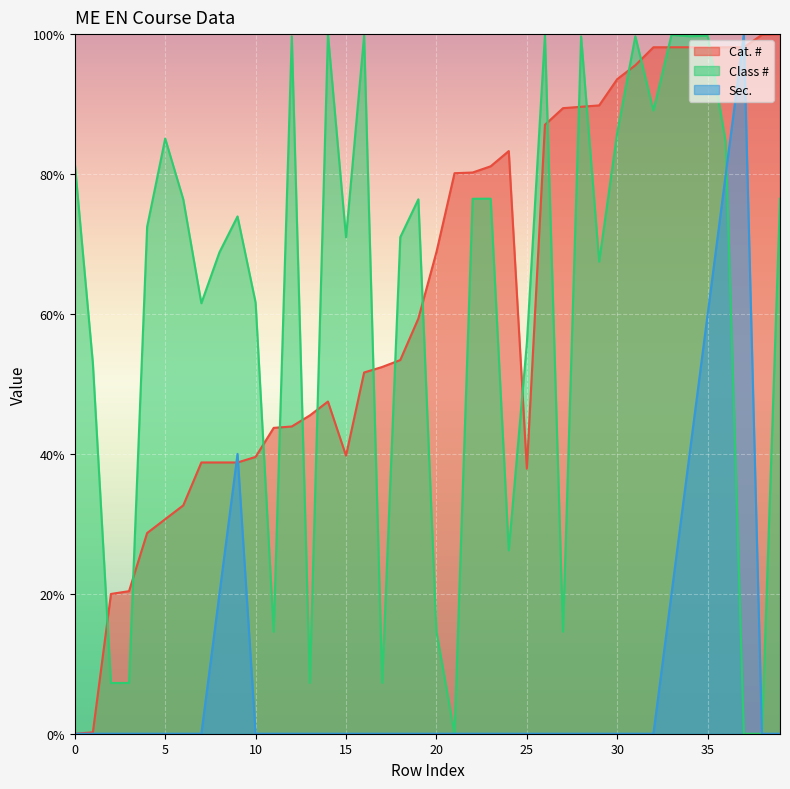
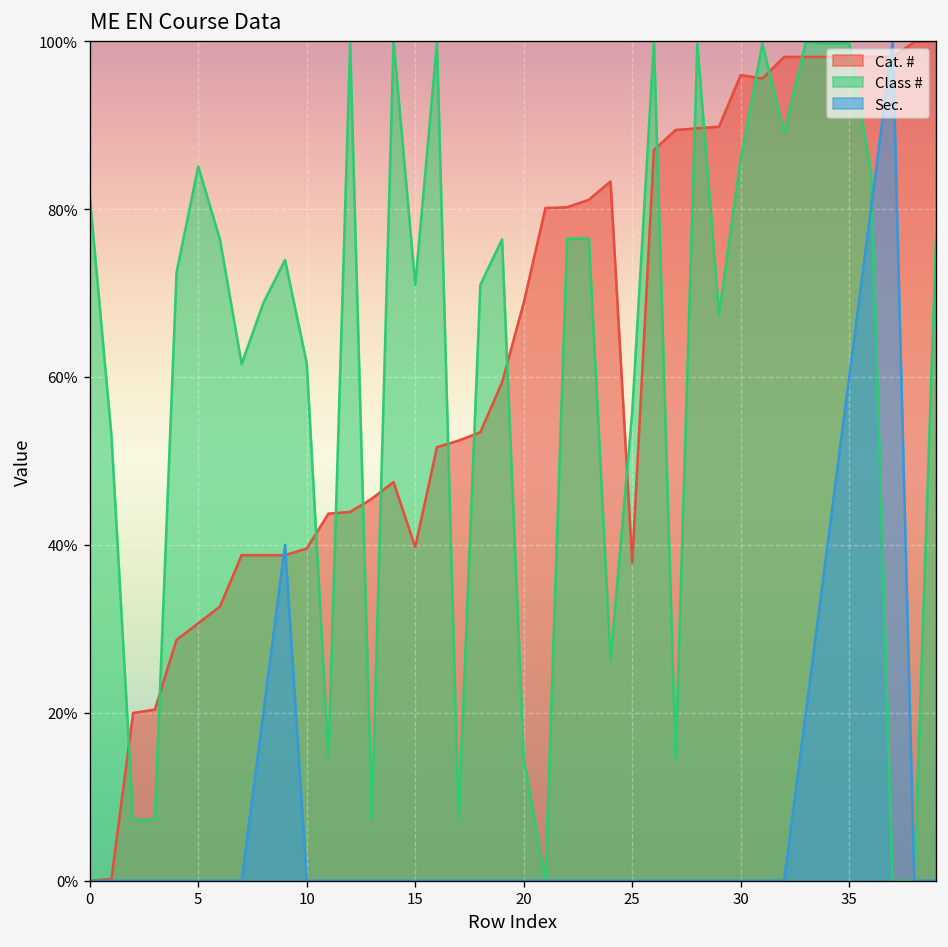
Cat. #, 30: 94% -> 96%
